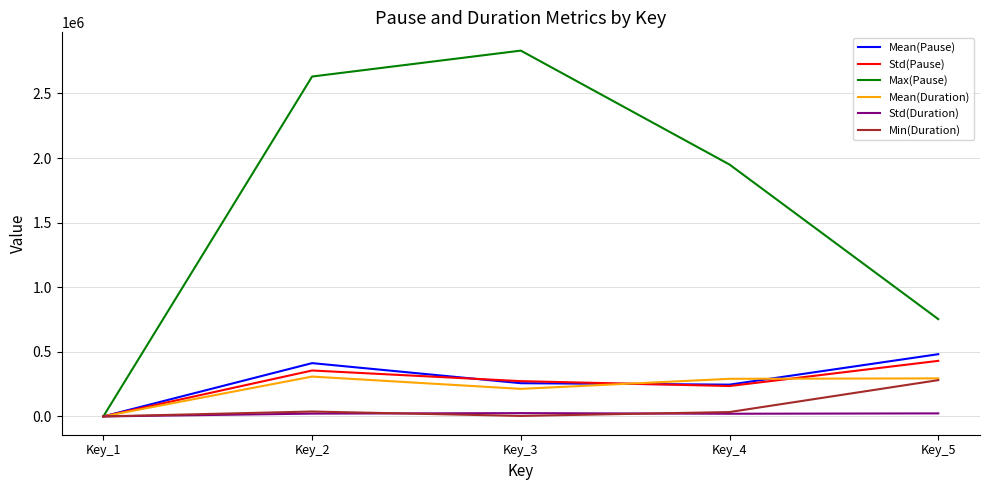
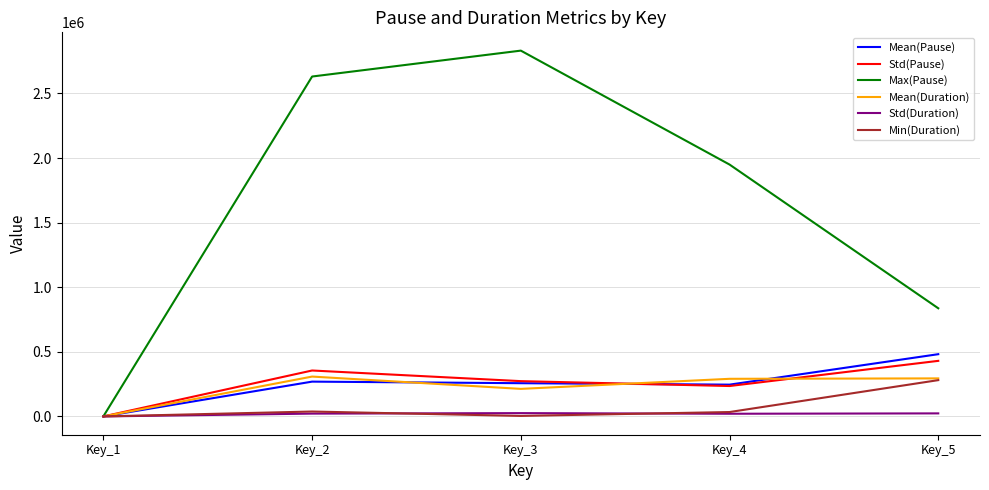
Mean(Pause), Key_2: 410000 -> 270000
Max(Pause), Key_5: 750000 -> 840000
